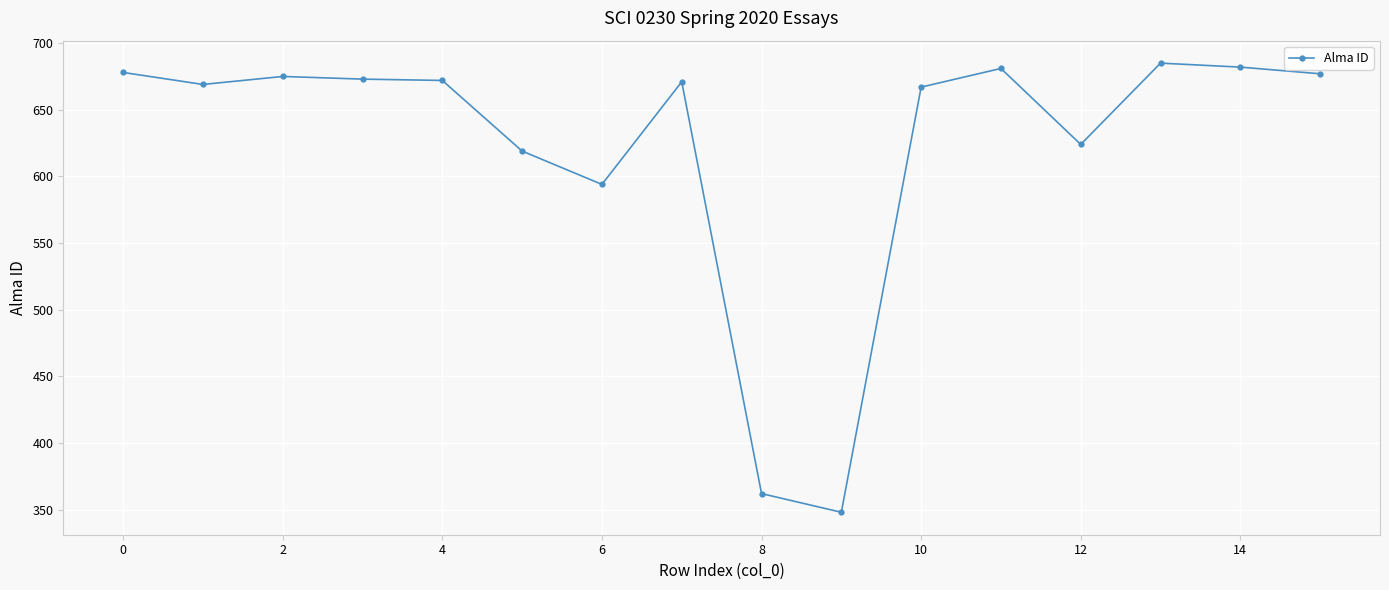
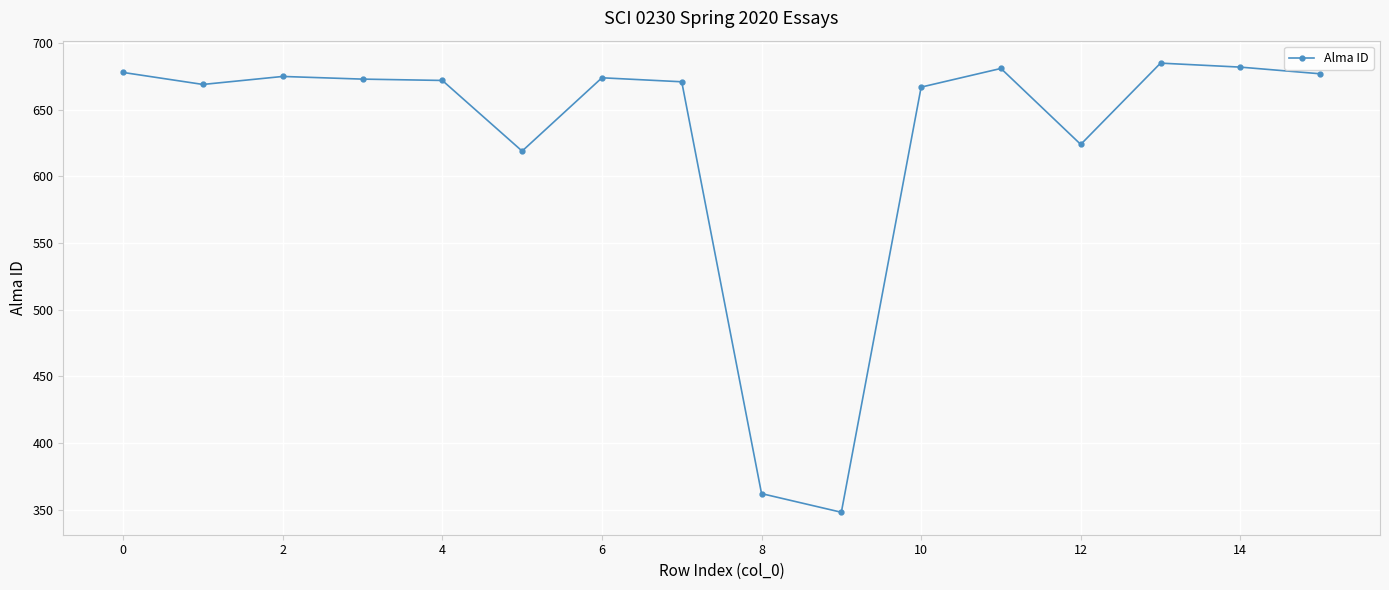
6: 594 -> 674
